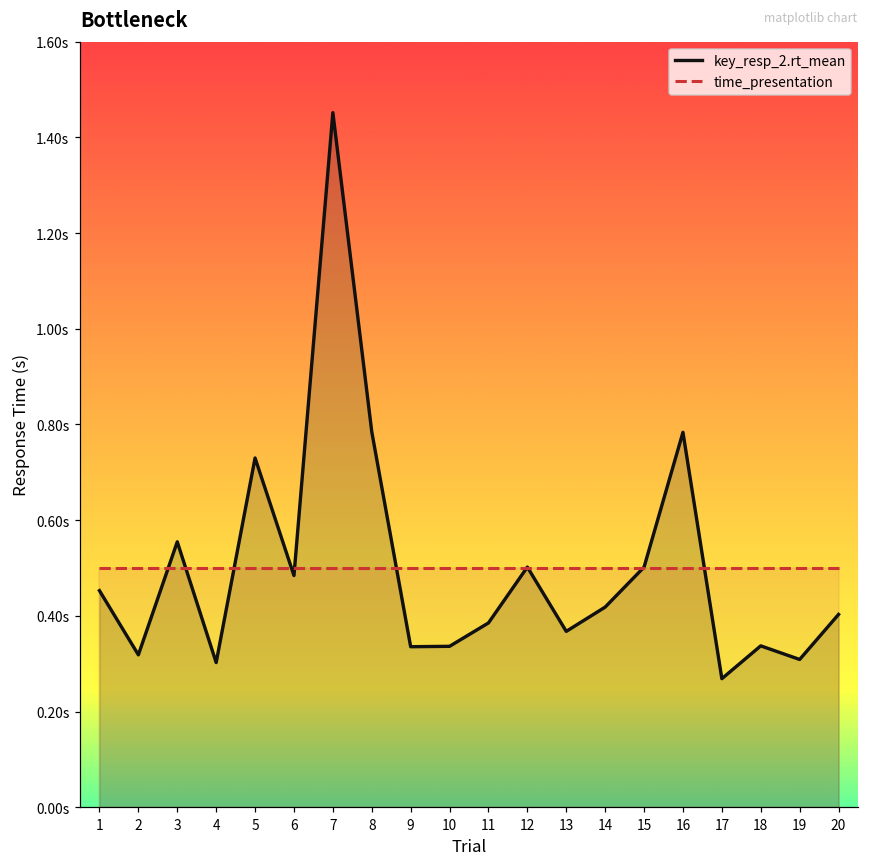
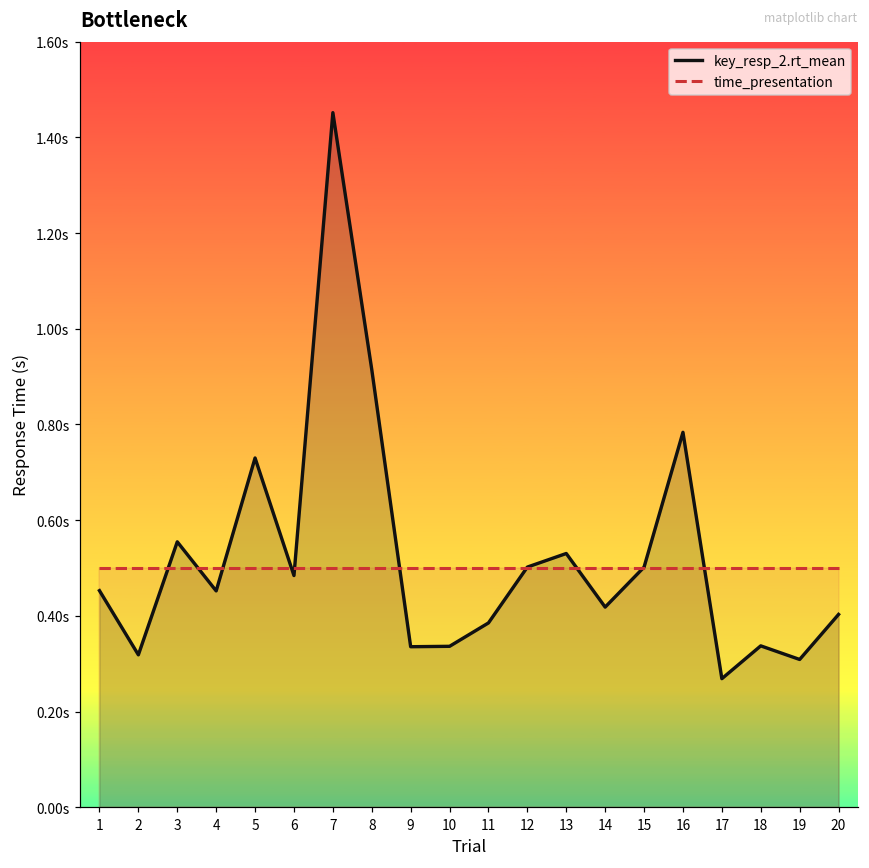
key_resp_2.rt_mean, 4: 0.30s -> 0.45s
key_resp_2.rt_mean, 8: 0.78s -> 0.91s
key_resp_2.rt_mean, 13: 0.37s -> 0.53s
